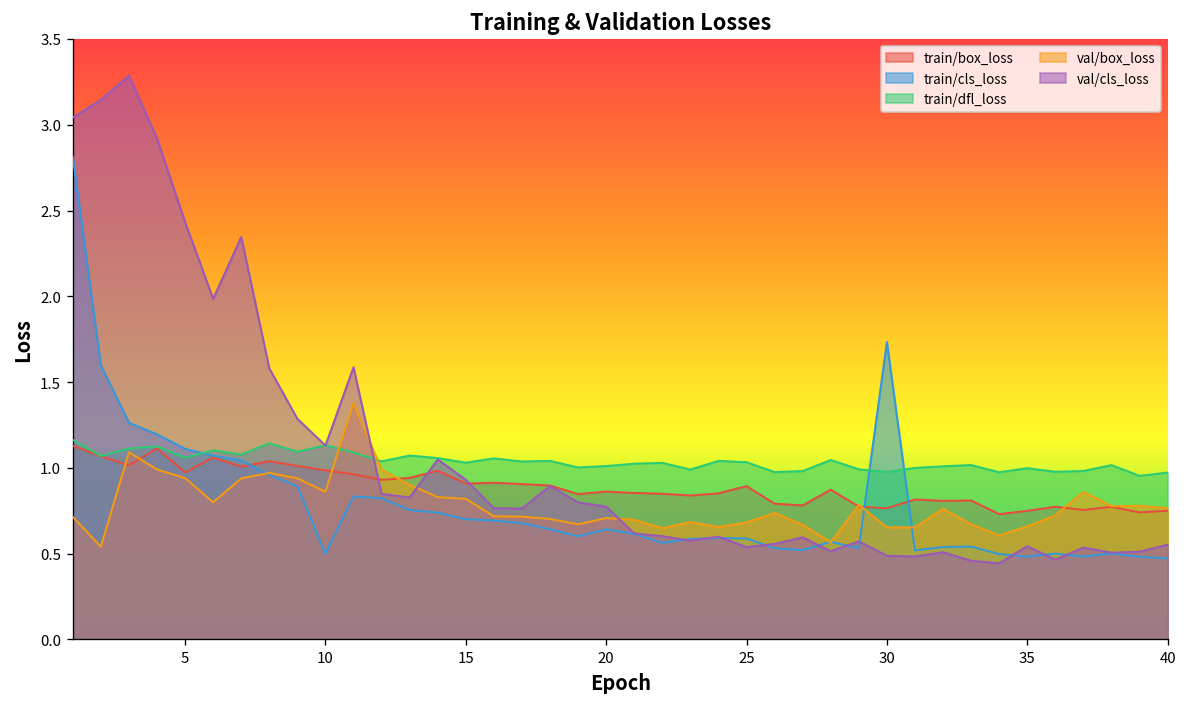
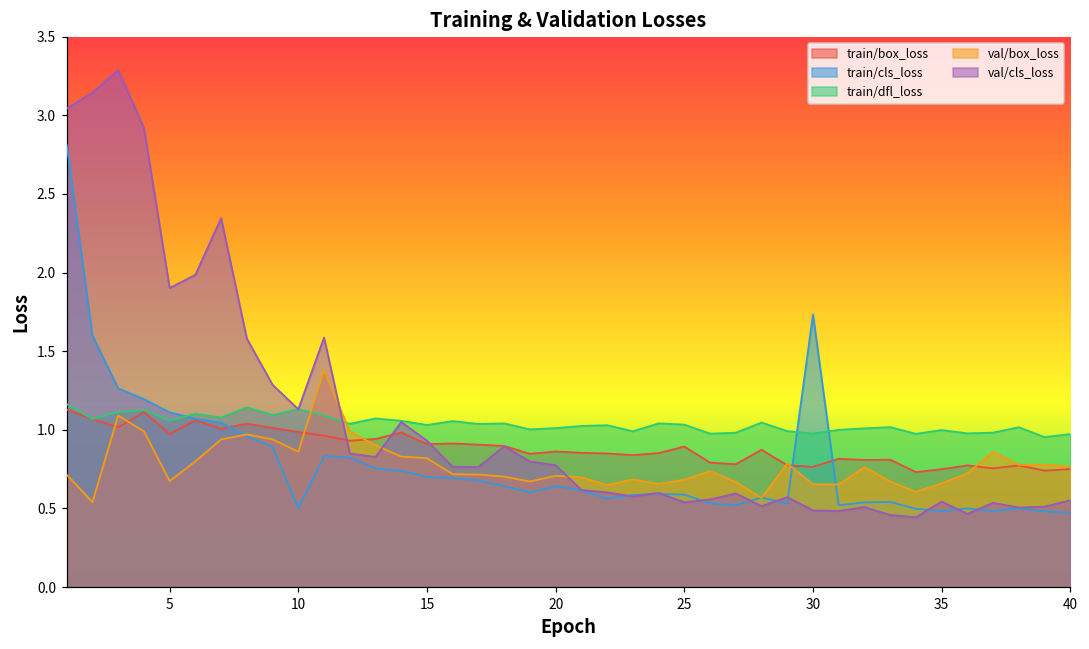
val/box_loss, 5: 0.94 -> 0.67
val/cls_loss, 5: 2.43 -> 1.90
